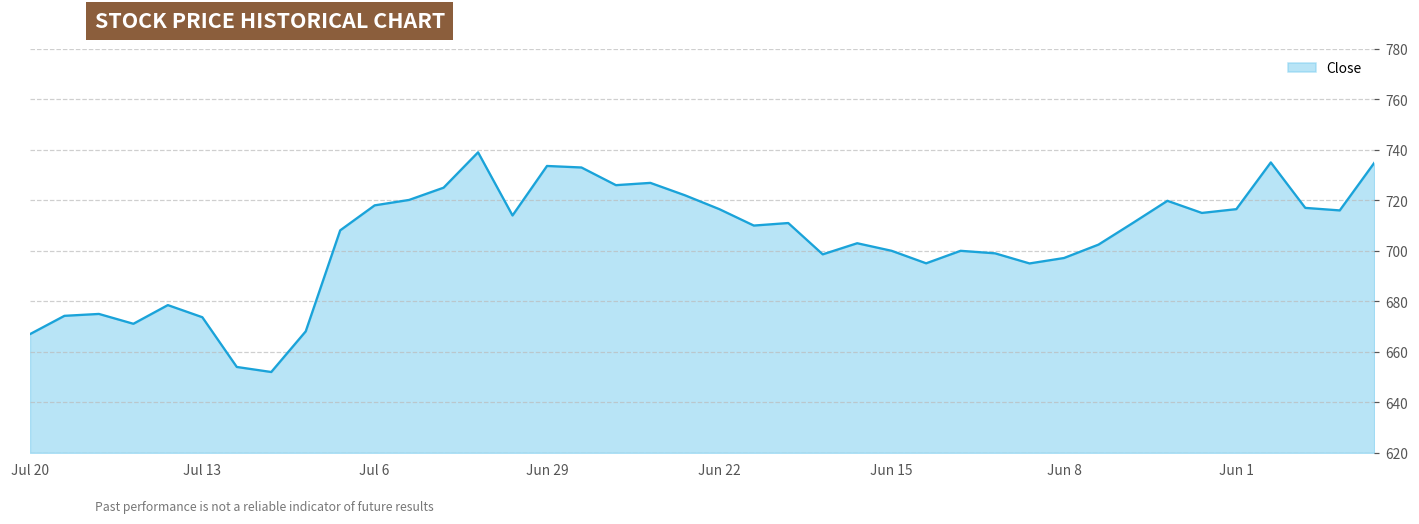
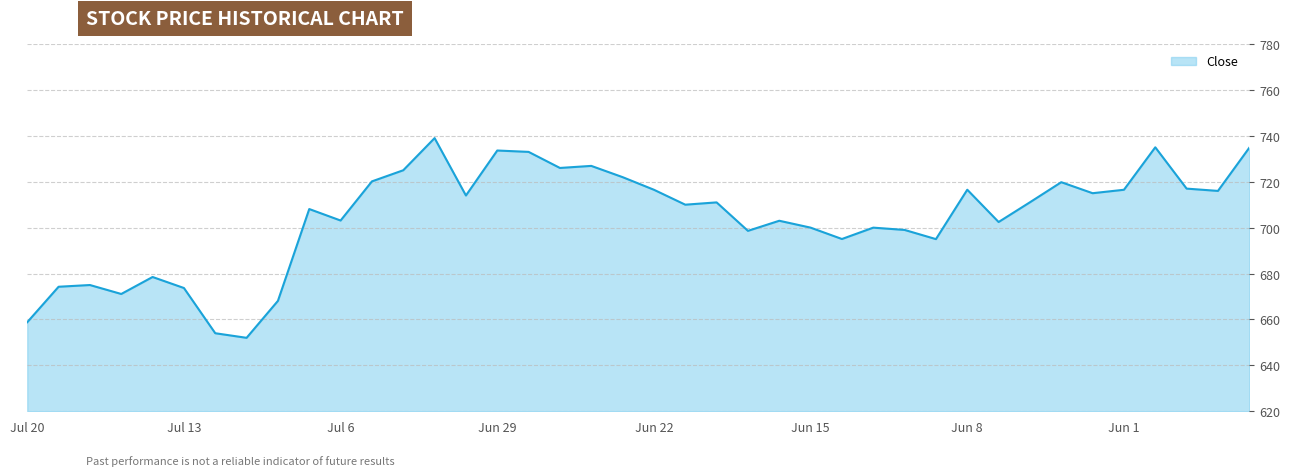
Jul 20: 667 -> 659
Jul 6: 718 -> 703
Jun 8: 697 -> 717
